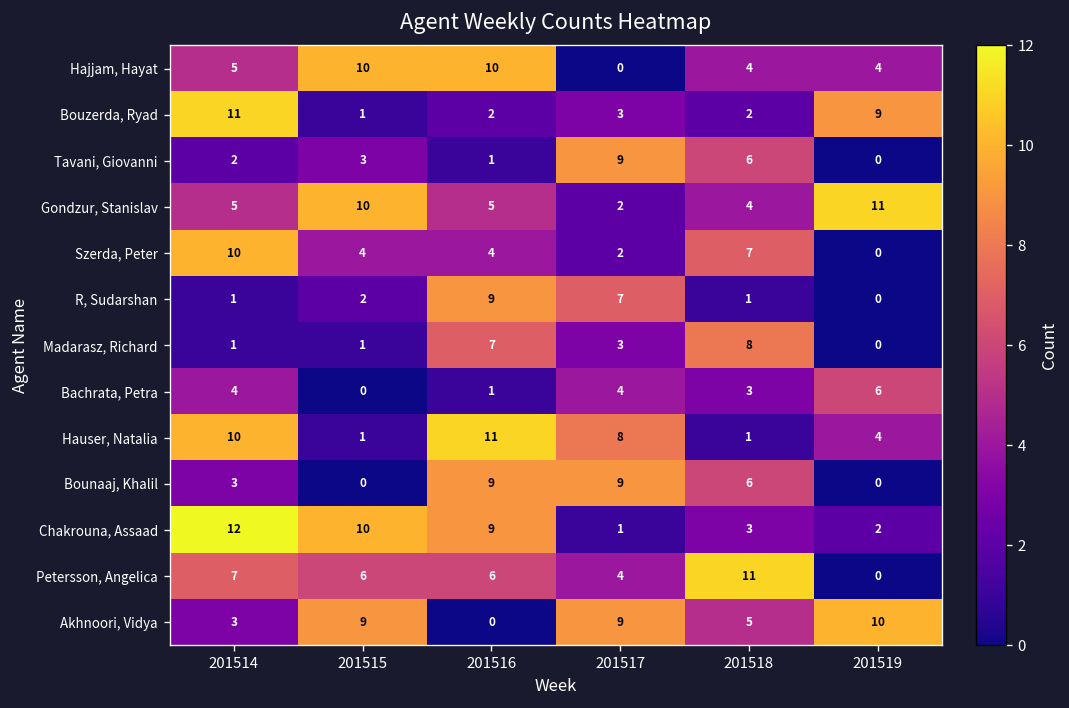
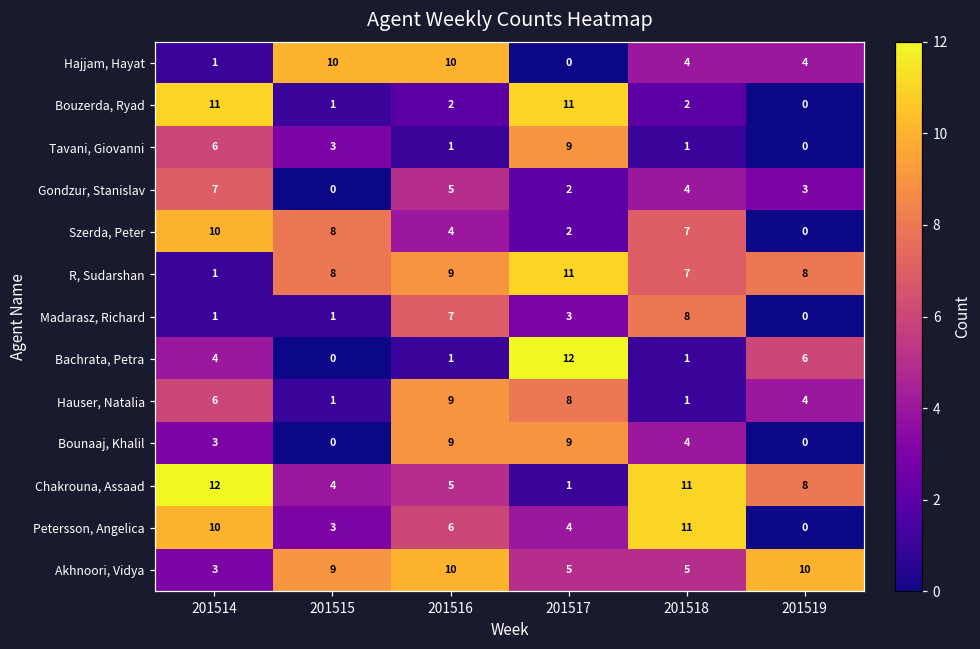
Hajjam, Hayat, 201514: 5 -> 1
Bouzerda, Ryad, 201517: 3 -> 11
Bouzerda, Ryad, 201519: 9 -> 0
Tavani, Giovanni, 201514: 2 -> 6
Tavani, Giovanni, 201518: 6 -> 1
Gondzur, Stanislav, 201514: 5 -> 7
Gondzur, Stanislav, 201515: 10 -> 0
Gondzur, Stanislav, 201519: 11 -> 3
Szerda, Peter, 201515: 4 -> 8
R, Sudarshan, 201515: 2 -> 8
R, Sudarshan, 201517: 7 -> 11
R, Sudarshan, 201518: 1 -> 7
R, Sudarshan, 201519: 0 -> 8
Bachrata, Petra, 201517: 4 -> 12
Bachrata, Petra, 201518: 3 -> 1
Hauser, Natalia, 201514: 10 -> 6
Hauser, Natalia, 201516: 11 -> 9
Bounaaj, Khalil, 201518: 6 -> 4
Chakrouna, Assaad, 201515: 10 -> 4
Chakrouna, Assaad, 201516: 9 -> 5
Chakrouna, Assaad, 201518: 3 -> 11
Chakrouna, Assaad, 201519: 2 -> 8
Petersson, Angelica, 201514: 7 -> 10
Petersson, Angelica, 201515: 6 -> 3
Akhnoori, Vidya, 201516: 0 -> 10
Akhnoori, Vidya, 201517: 9 -> 5
